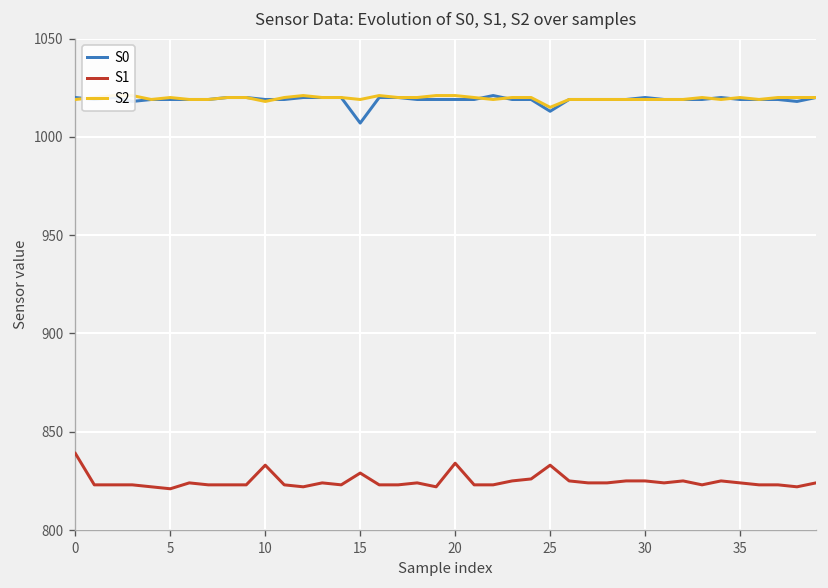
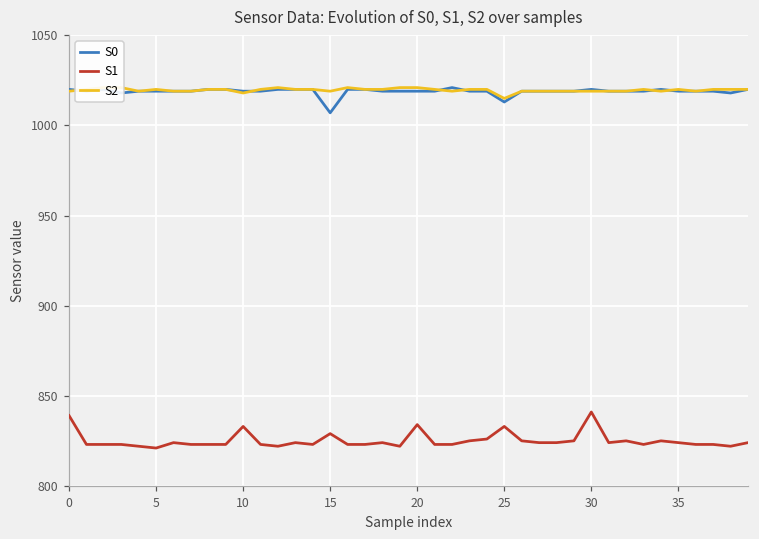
S1, 30: 825 -> 841
